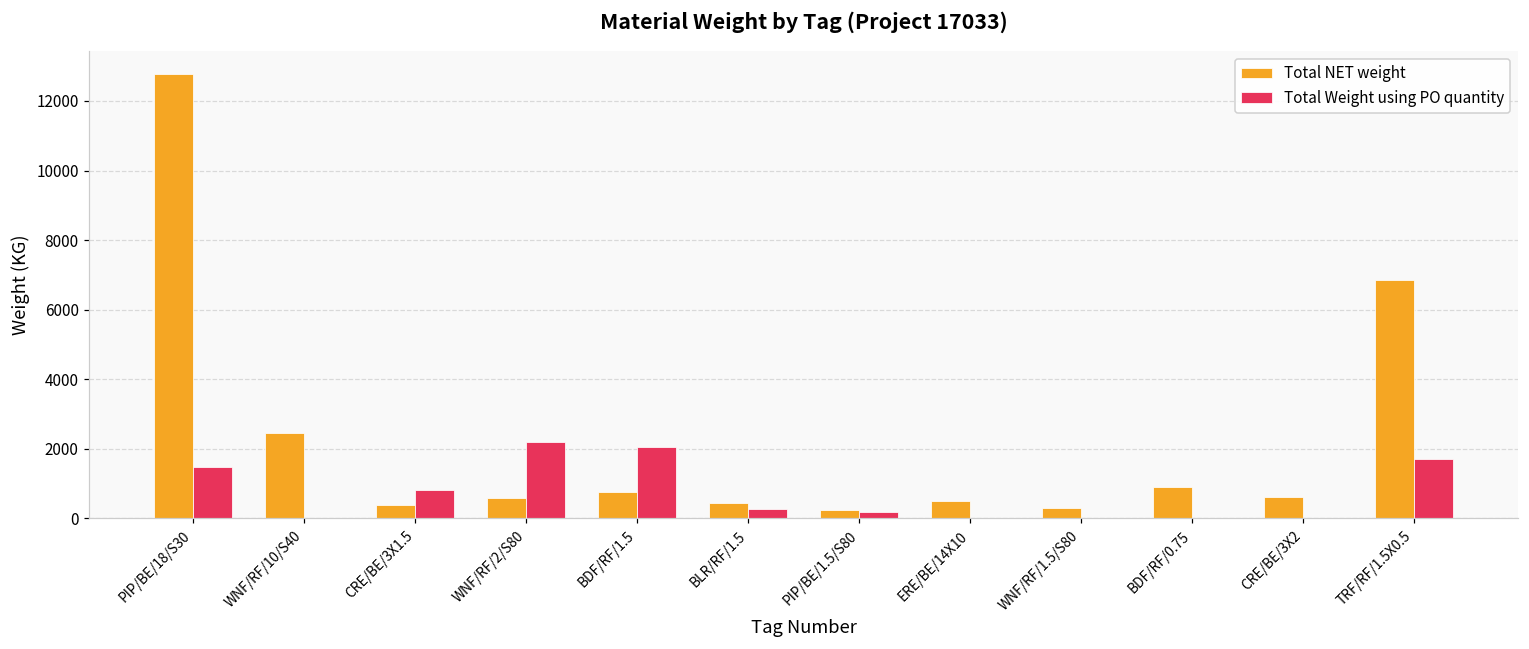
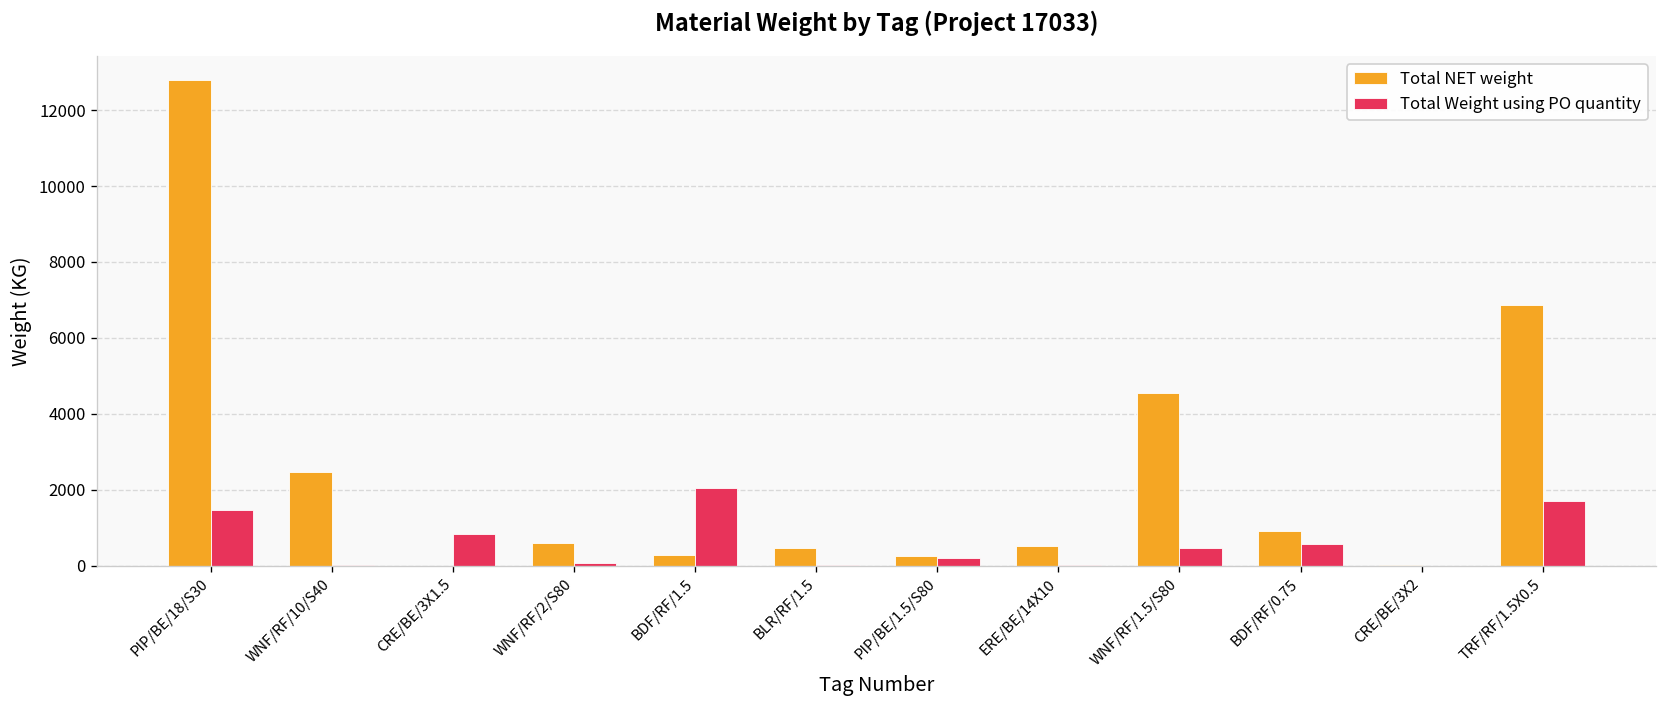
Total NET weight, CRE/BE/3X1.5: 400 -> 0
Total Weight using PO quantity, WNF/RF/2/S80: 2200 -> 100
Total NET weight, BDF/RF/1.5: 800 -> 300
Total Weight using PO quantity, BLR/RF/1.5: 300 -> 0
Total NET weight, WNF/RF/1.5/S80: 300 -> 4600
Total Weight using PO quantity, WNF/RF/1.5/S80: 0 -> 500
Total Weight using PO quantity, BDF/RF/0.75: 0 -> 600
Total NET weight, CRE/BE/3X2: 600 -> 0
